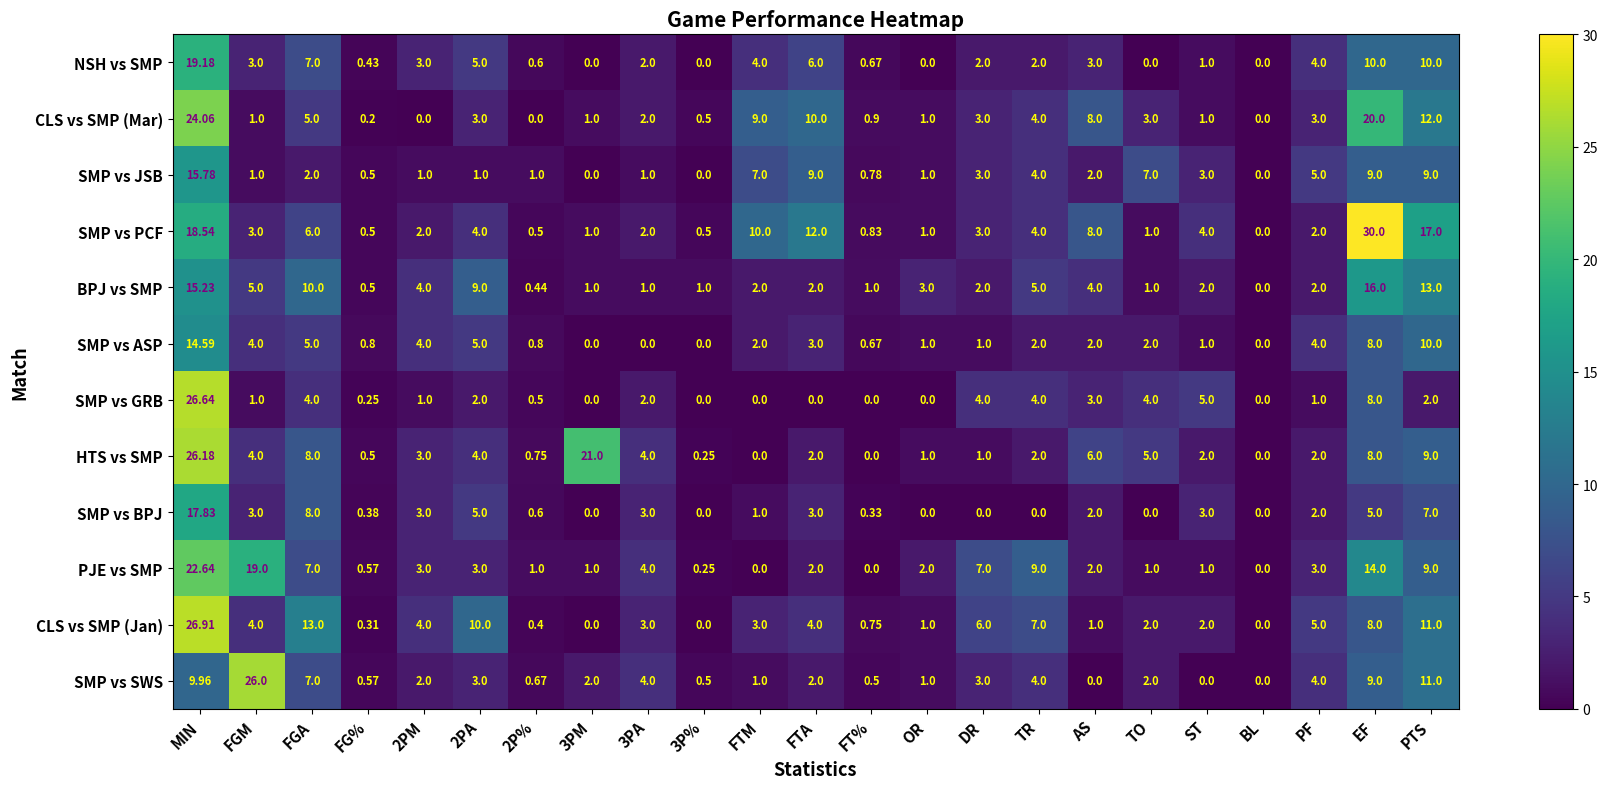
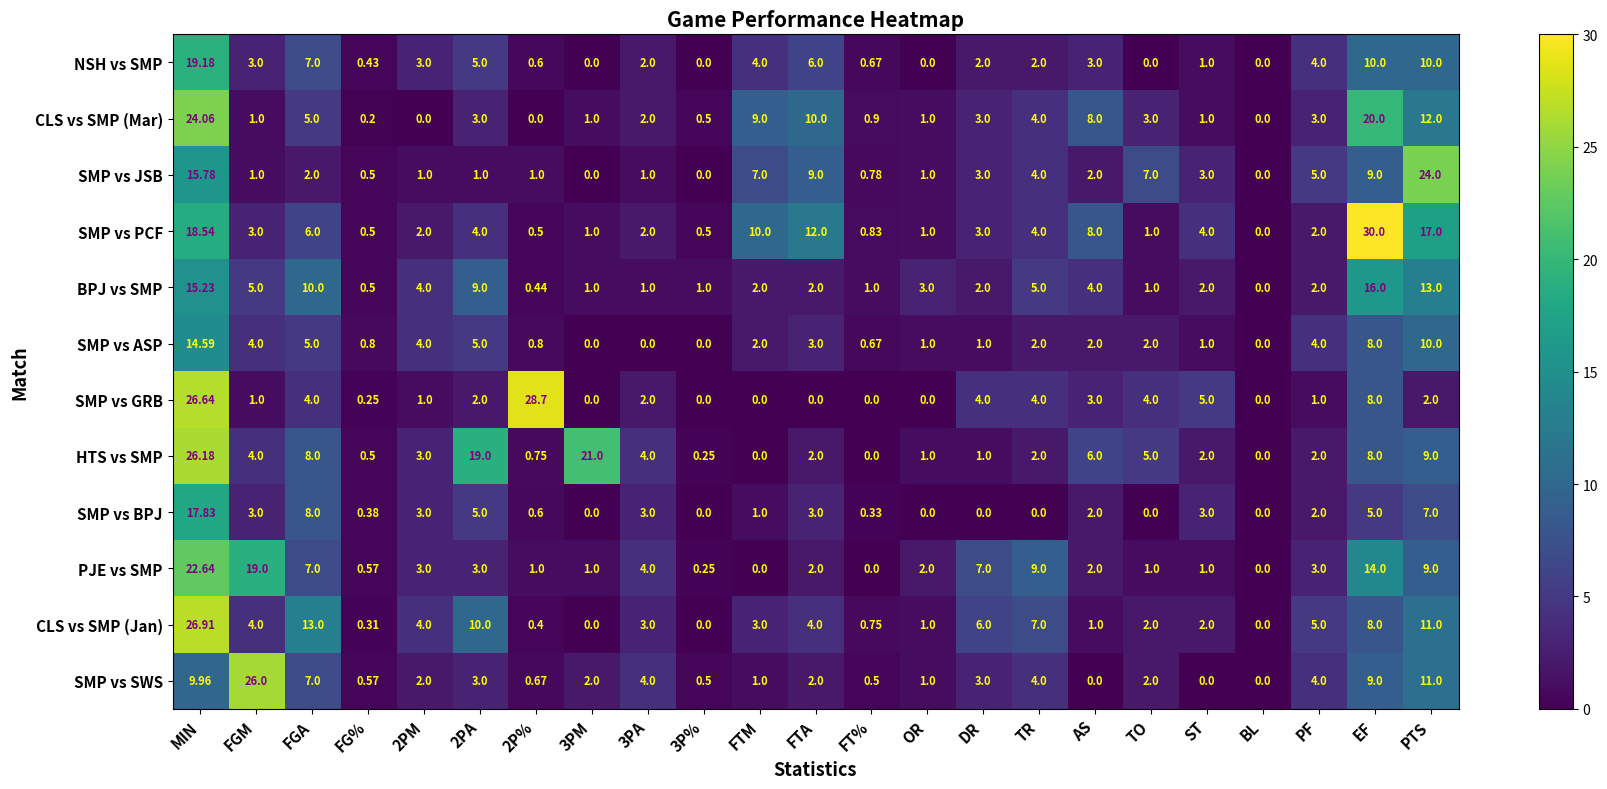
SMP vs JSB, PTS: 9.0 -> 24.0
SMP vs GRB, 2P%: 0.5 -> 28.7
HTS vs SMP, 2PA: 4.0 -> 19.0
